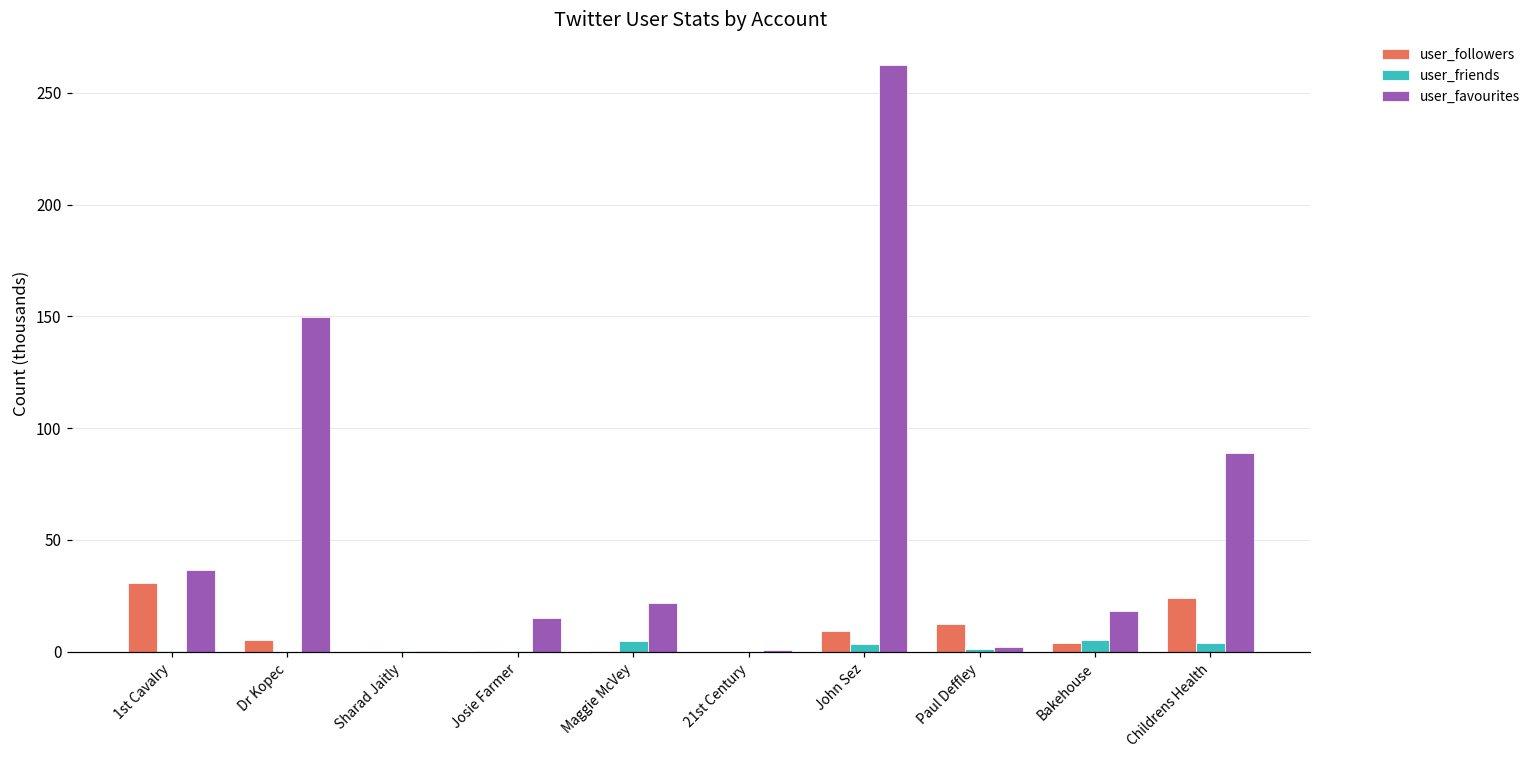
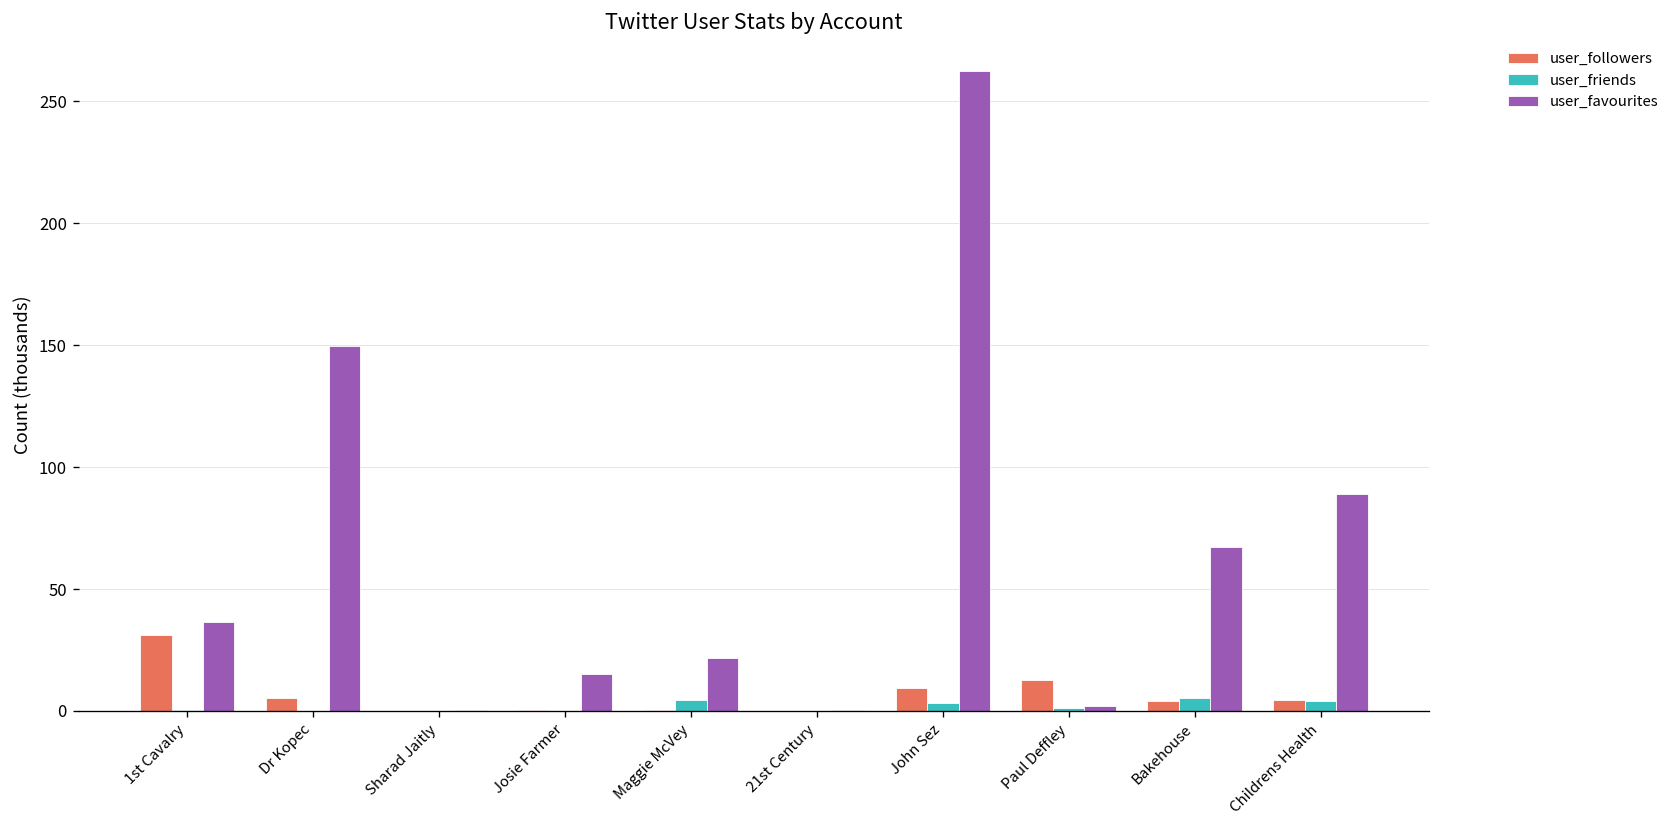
user_favourites, Bakehouse: 18 -> 67
user_followers, Childrens Health: 24 -> 4
